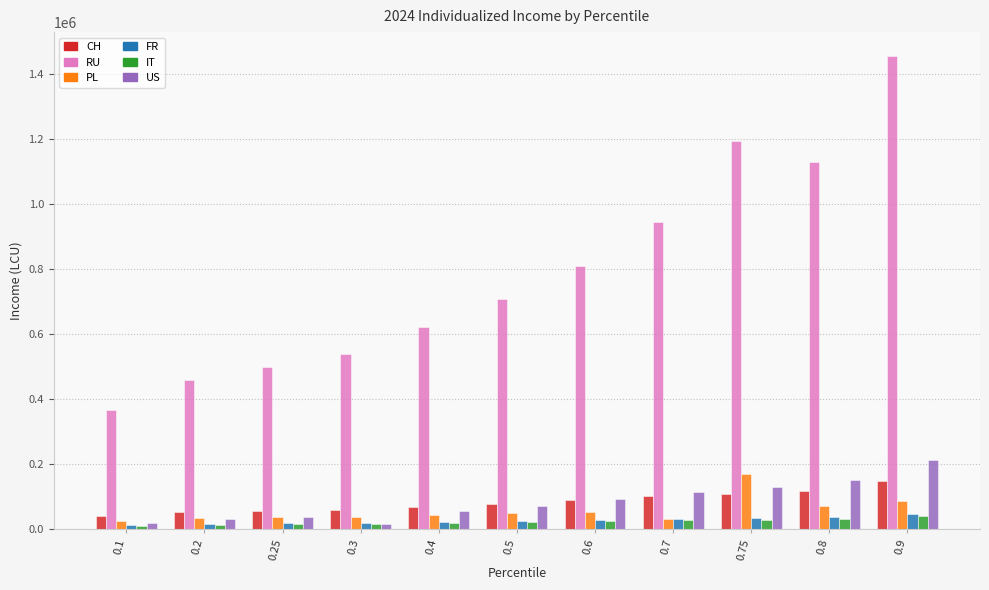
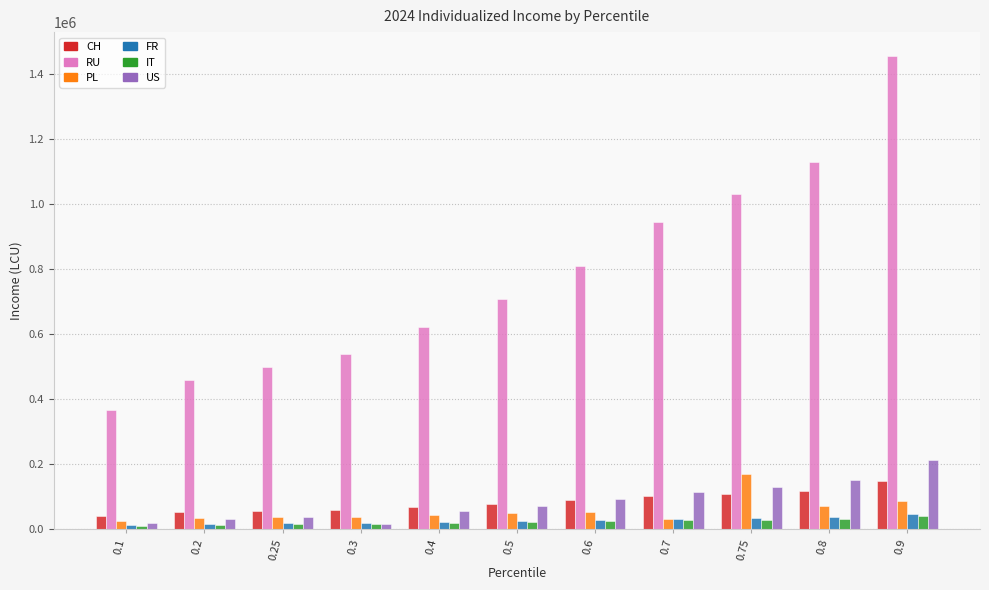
RU, 0.75: 1200000 -> 1030000
